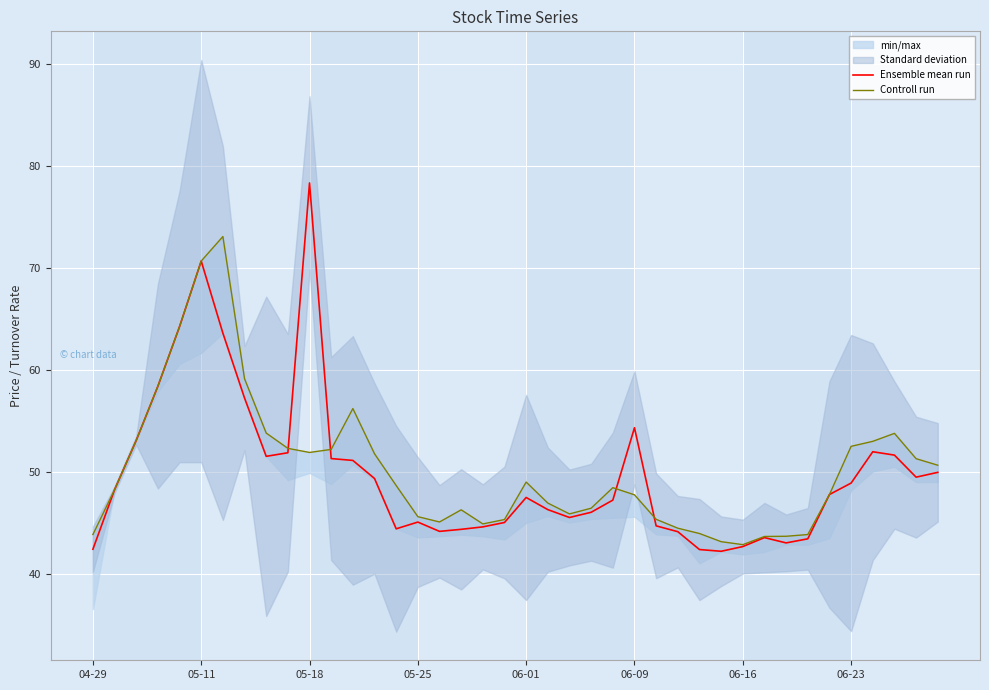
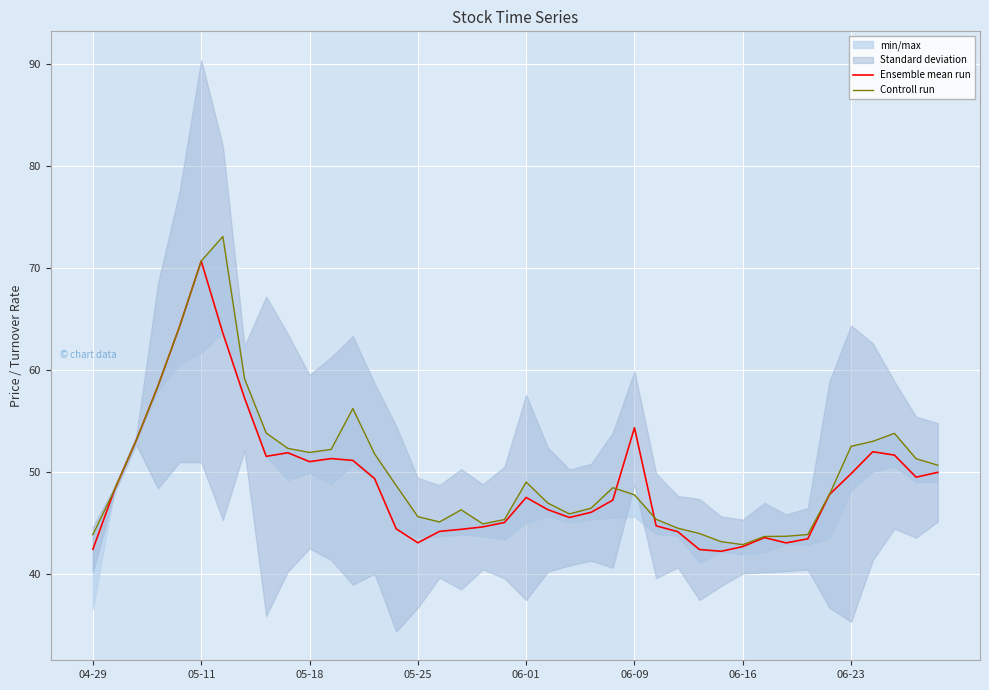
Ensemble mean run, 05-18: 78.3 -> 51.0
Ensemble mean run, 05-25: 45.1 -> 43.1
Ensemble mean run, 06-23: 48.9 -> 49.8
